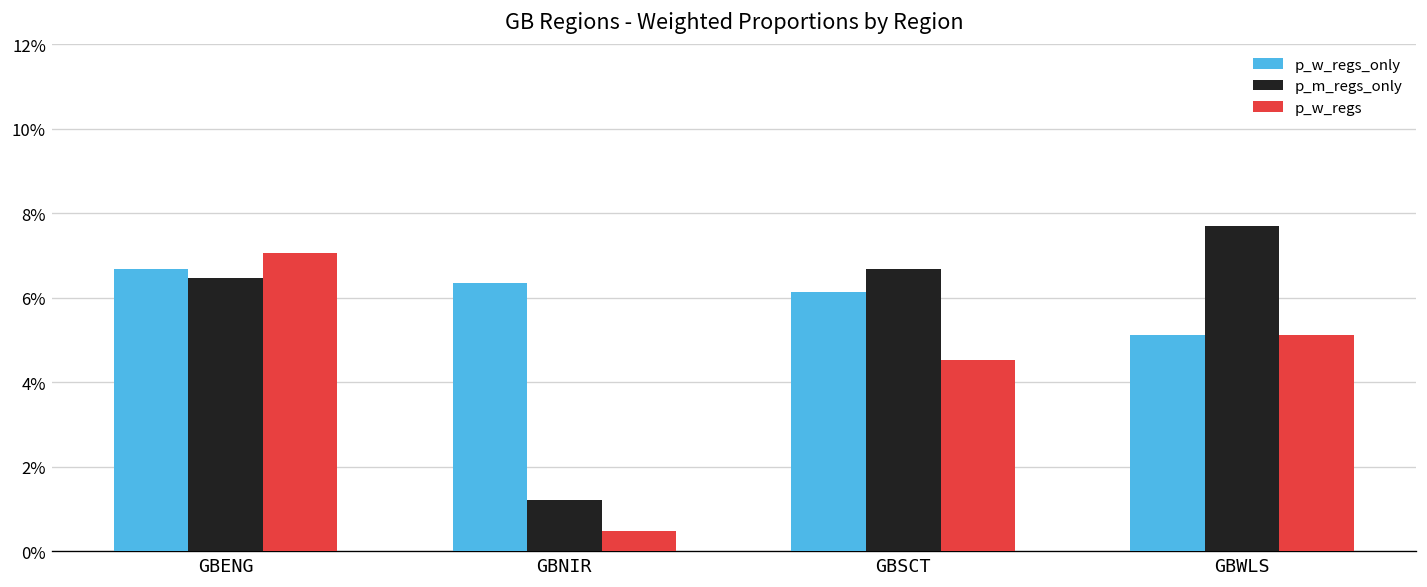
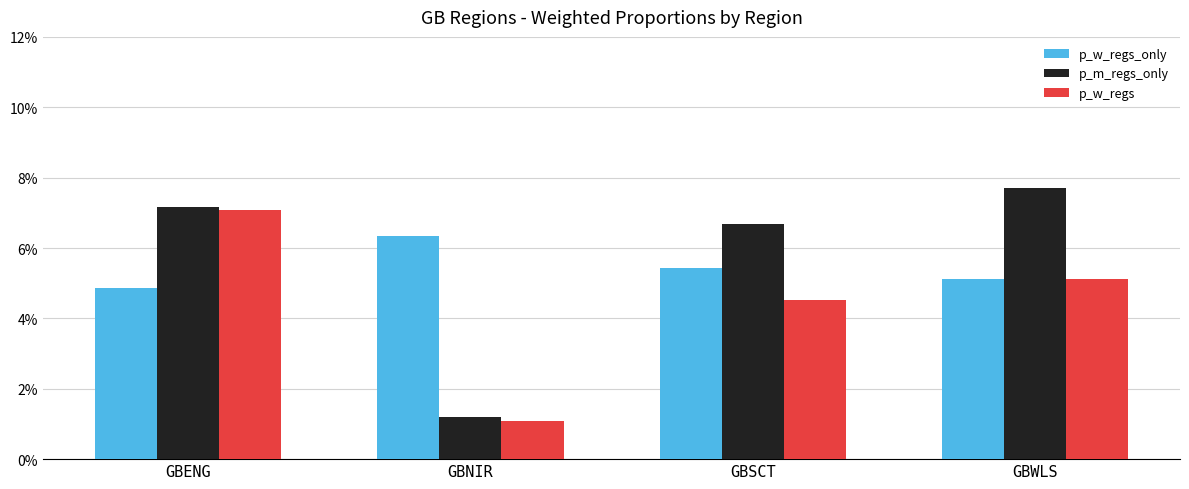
p_w_regs_only, GBENG: 6.7% -> 4.9%
p_m_regs_only, GBENG: 6.5% -> 7.2%
p_w_regs, GBNIR: 0.5% -> 1.1%
p_w_regs_only, GBSCT: 6.1% -> 5.4%
